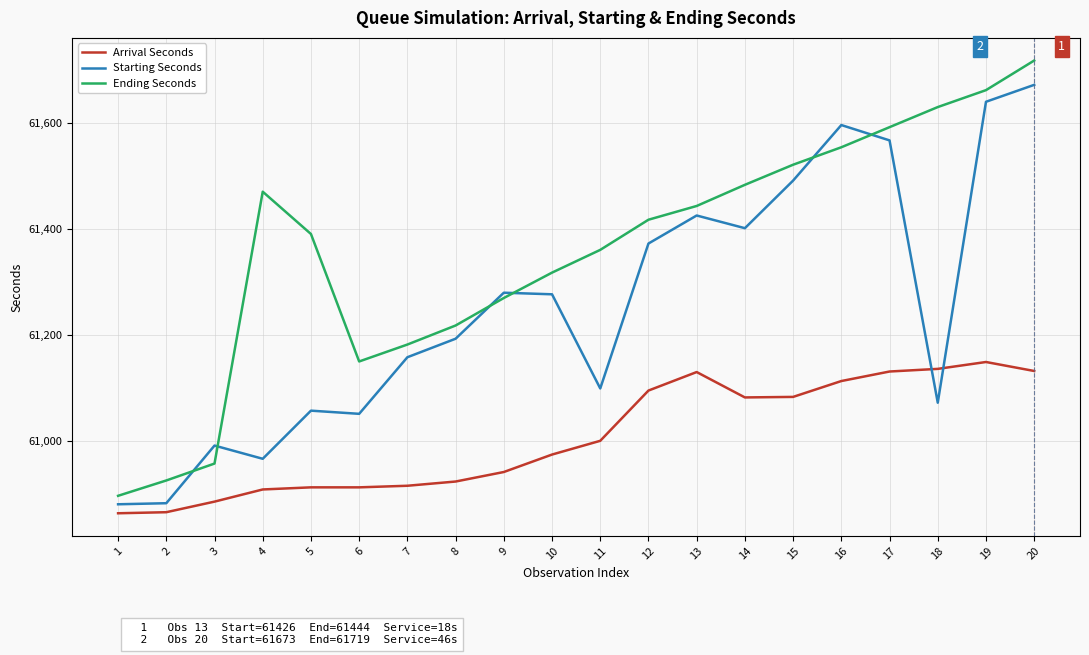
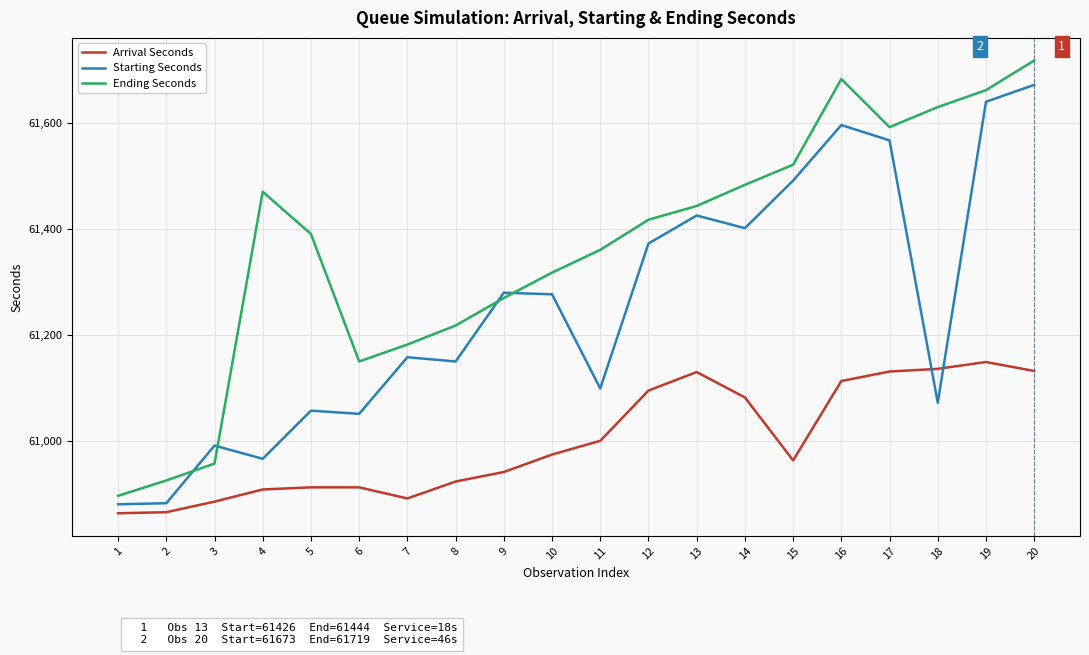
Arrival Seconds, 7: 60,920 -> 60,890
Starting Seconds, 8: 61,190 -> 61,150
Arrival Seconds, 15: 61,080 -> 60,960
Ending Seconds, 16: 61,560 -> 61,680
